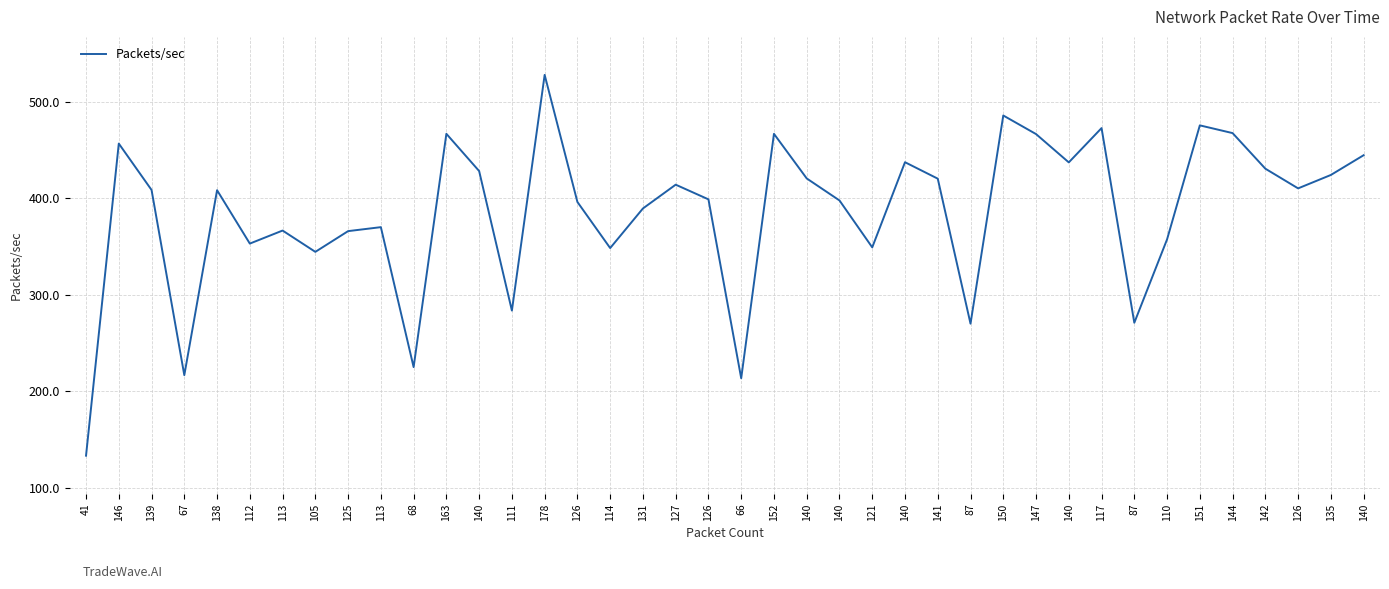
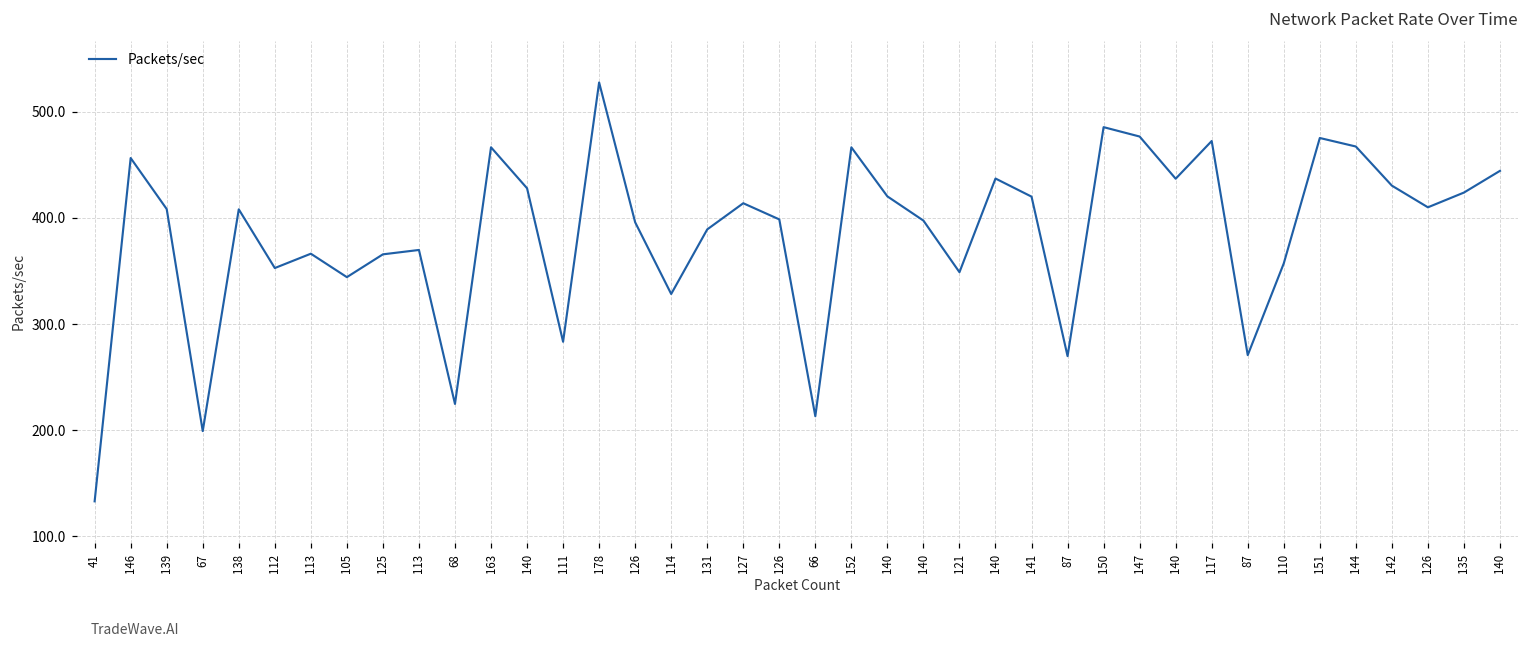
67: 220 -> 200
114: 350 -> 330
147: 470 -> 480
